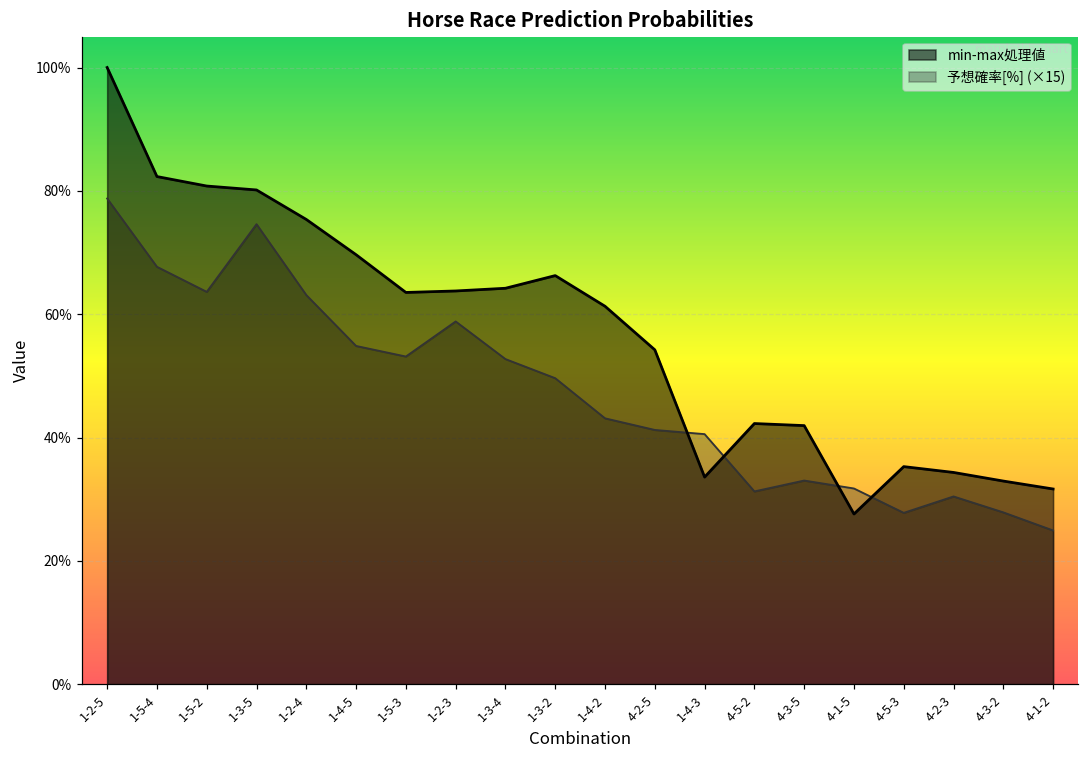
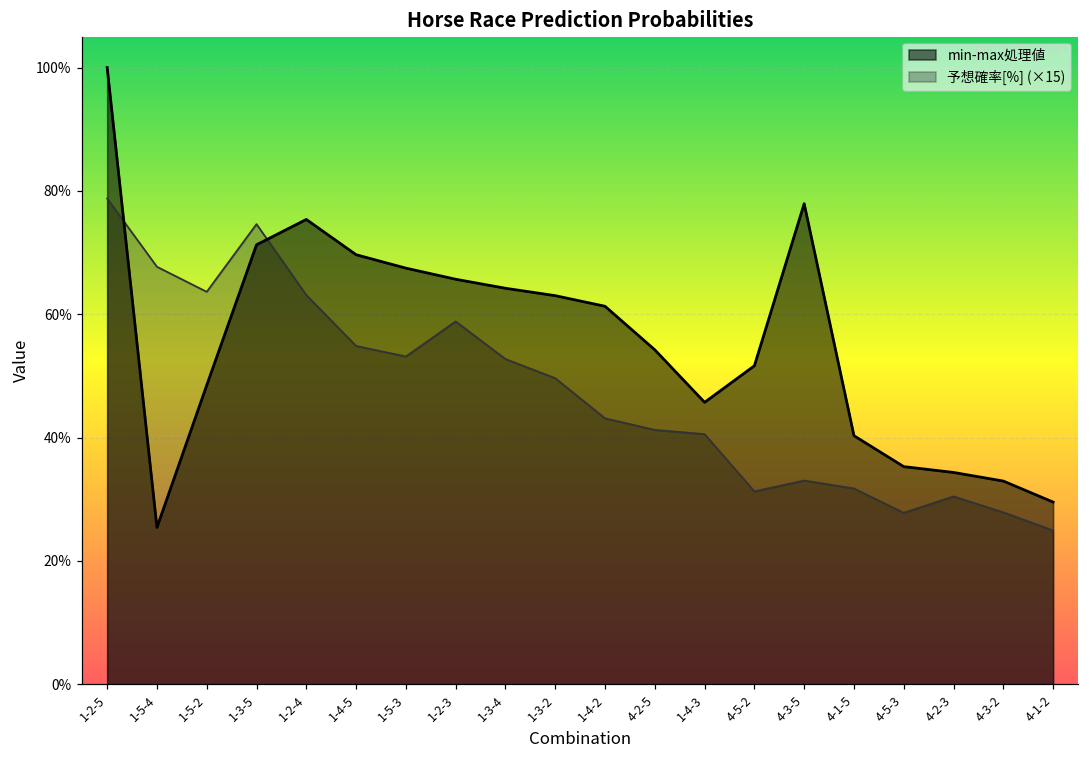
min-max処理値, 1-5-4: 82% -> 25%
min-max処理値, 1-5-2: 81% -> 48%
min-max処理値, 1-3-5: 80% -> 71%
min-max処理値, 1-5-3: 64% -> 67%
min-max処理値, 1-2-3: 64% -> 66%
min-max処理値, 1-3-2: 66% -> 63%
min-max処理値, 1-4-3: 34% -> 46%
min-max処理値, 4-5-2: 42% -> 52%
min-max処理値, 4-3-5: 42% -> 78%
min-max処理値, 4-1-5: 28% -> 40%
min-max処理値, 4-1-2: 32% -> 30%
